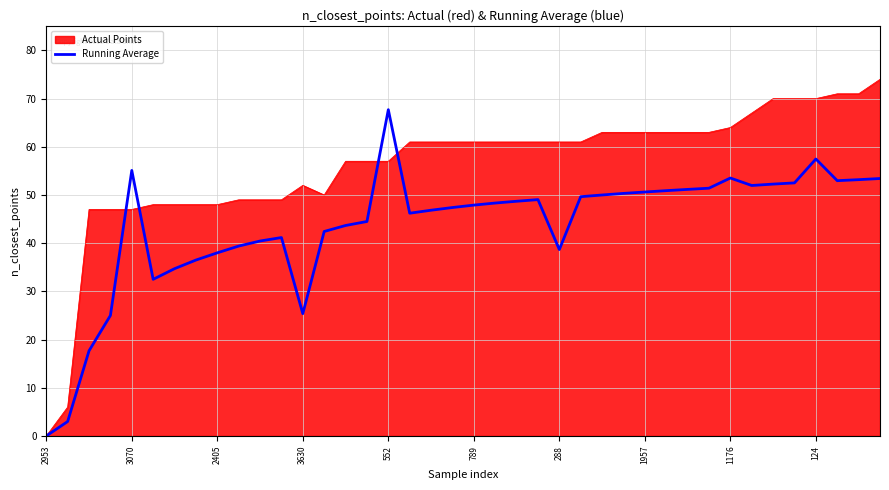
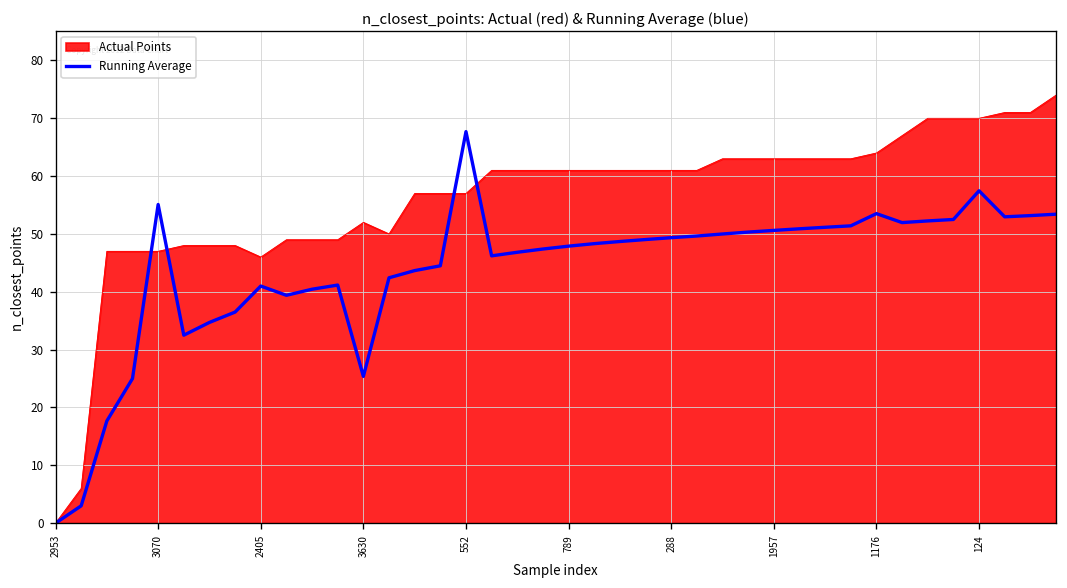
Actual Points, 2405: 48 -> 46
Running Average, 2405: 38 -> 41
Running Average, 288: 39 -> 49
